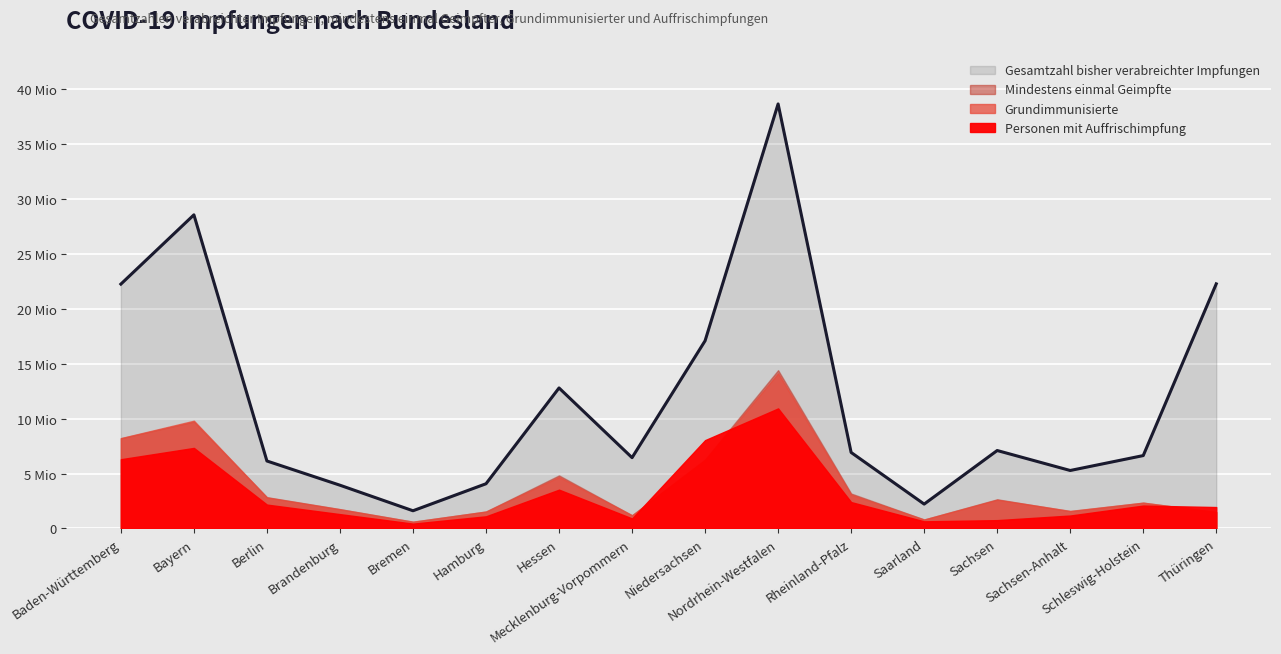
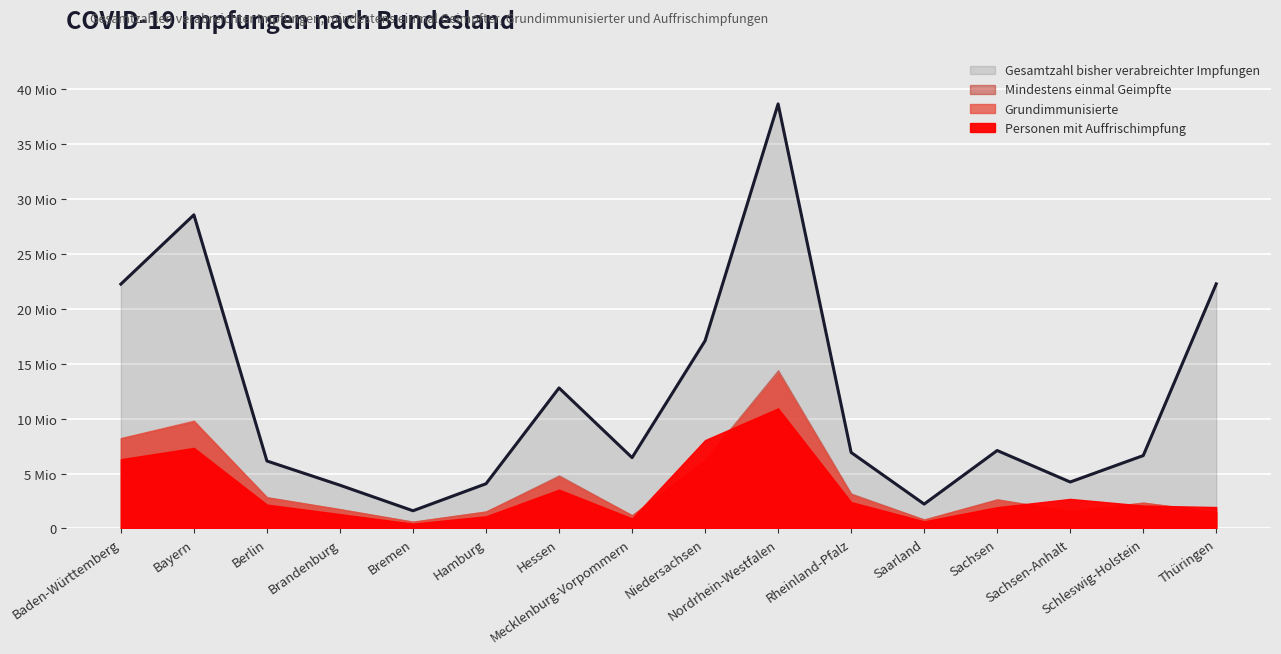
Personen mit Auffrischimpfung, Sachsen: 0.8 Mio -> 1.9 Mio
Gesamtzahl bisher verabreichter Impfungen, Sachsen-Anhalt: 5.3 Mio -> 4.2 Mio
Personen mit Auffrischimpfung, Sachsen-Anhalt: 1.2 Mio -> 2.7 Mio
